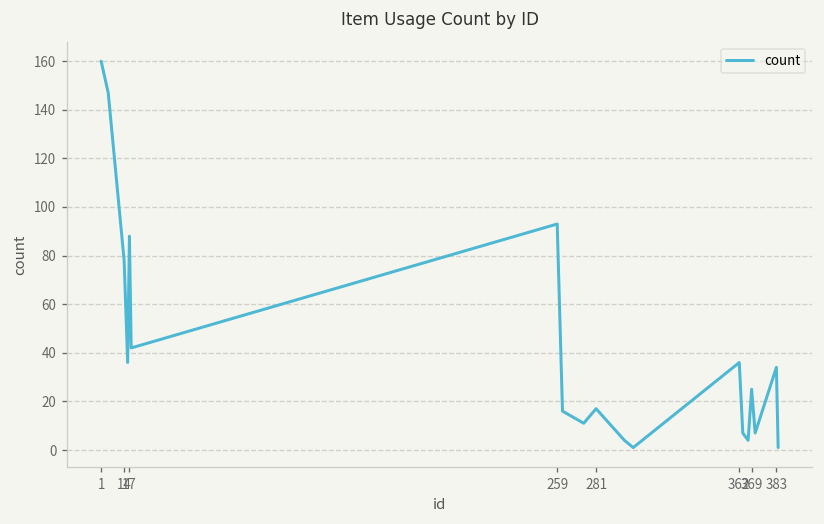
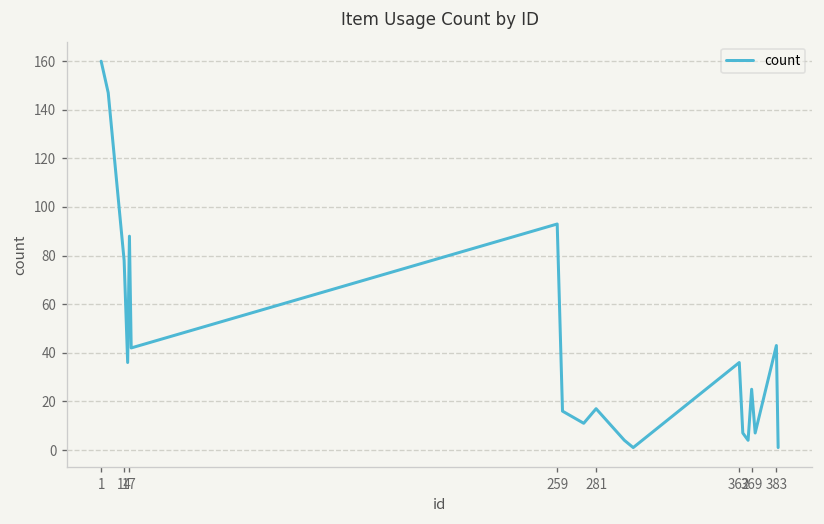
383: 34 -> 43
